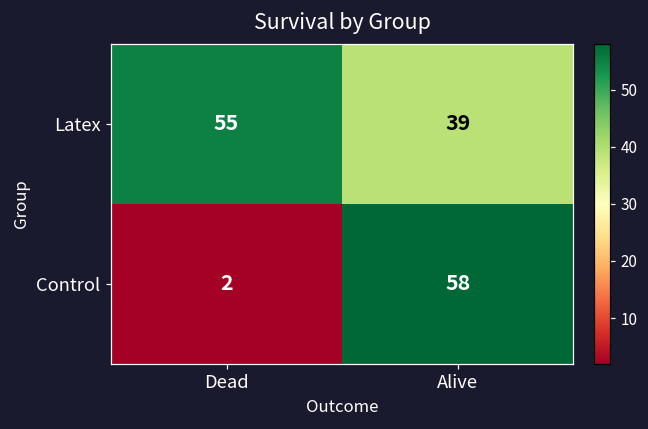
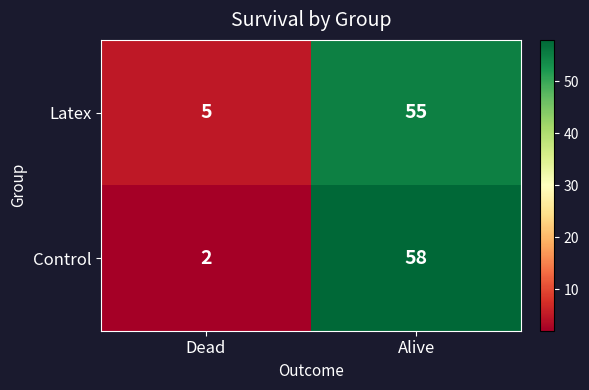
Latex, Dead: 55 -> 5
Latex, Alive: 39 -> 55
